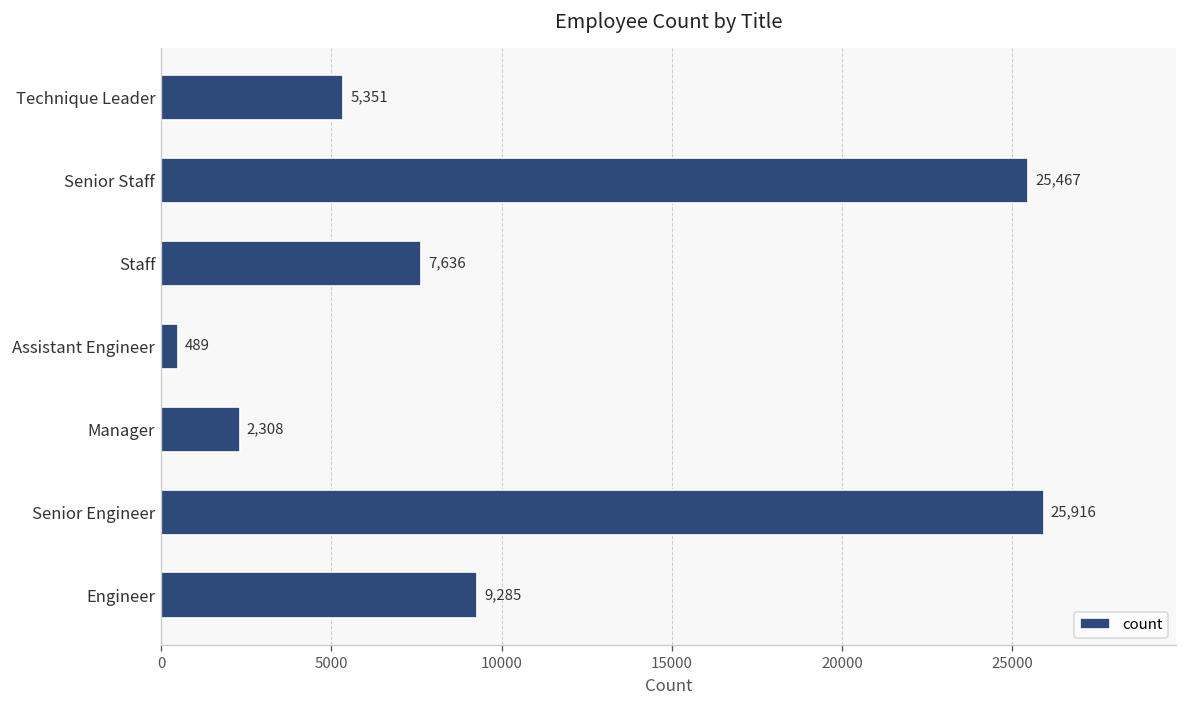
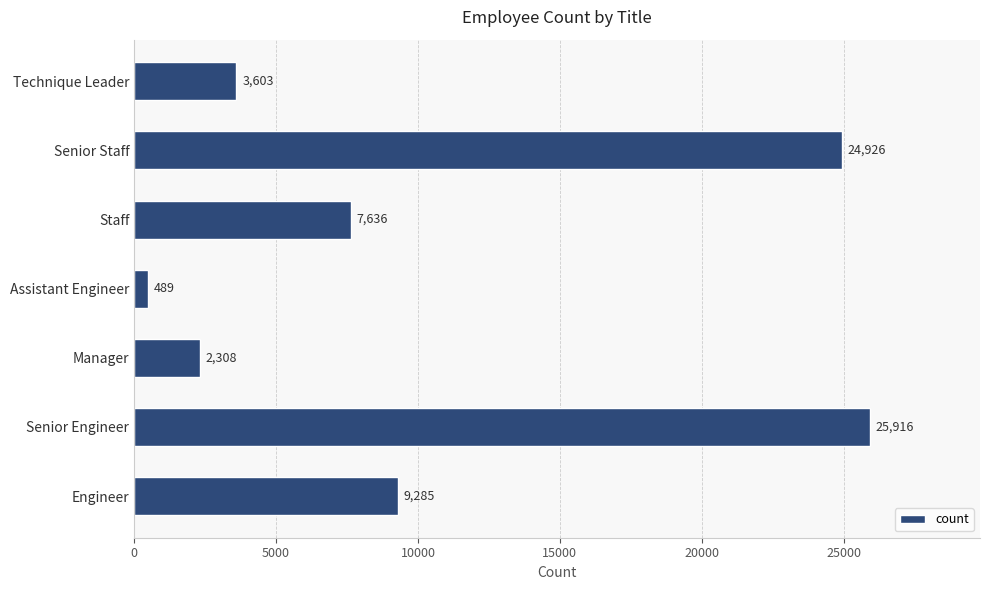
Technique Leader: 5,351 -> 3,603
Senior Staff: 25,467 -> 24,926
